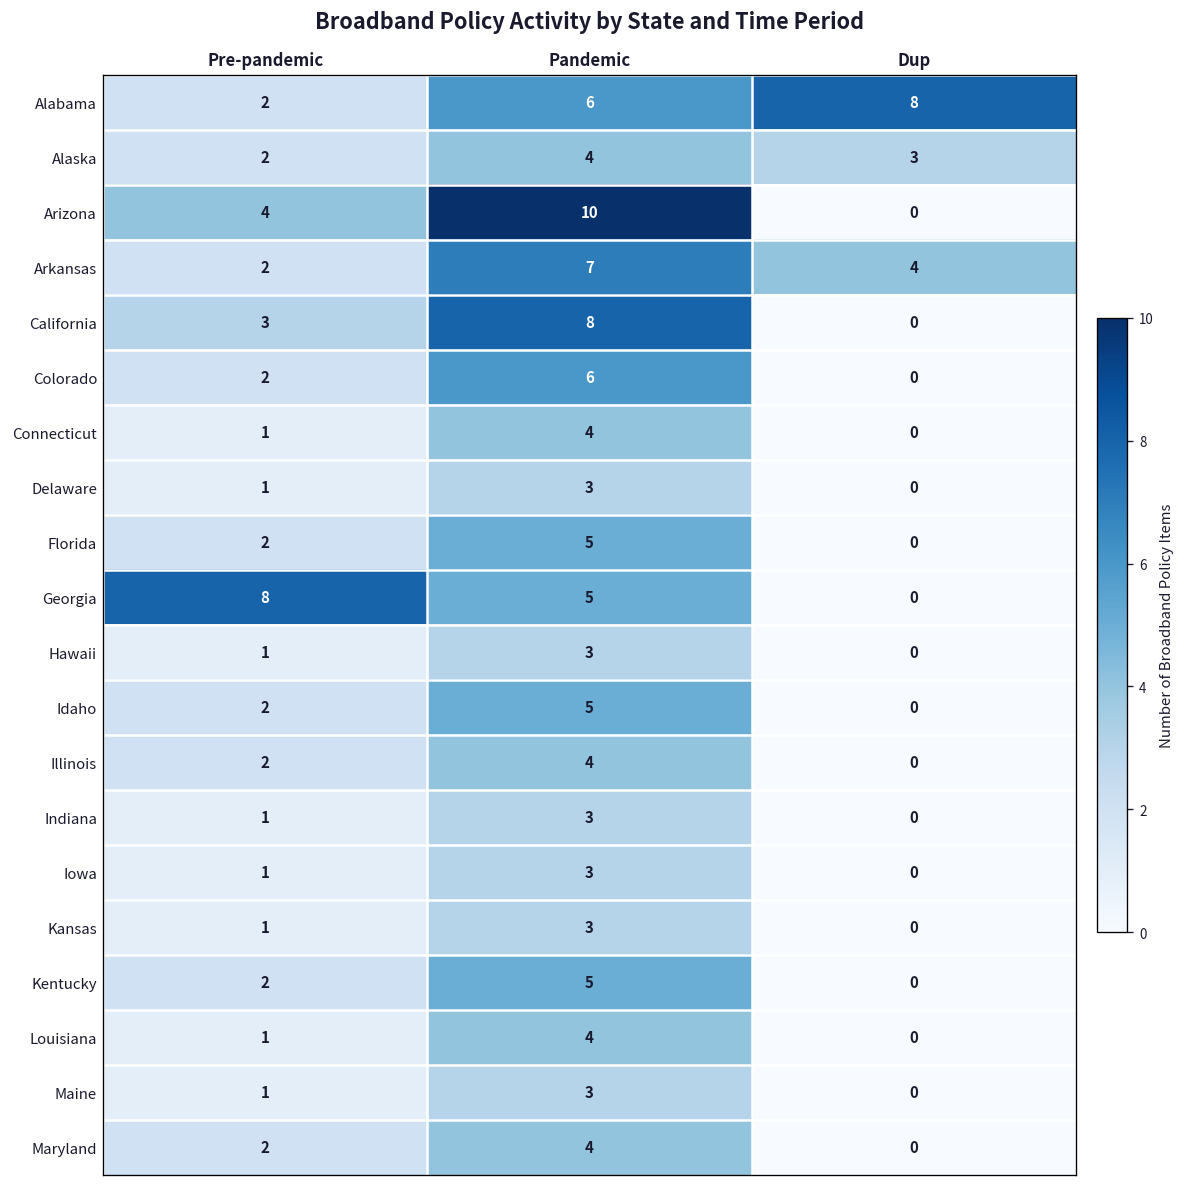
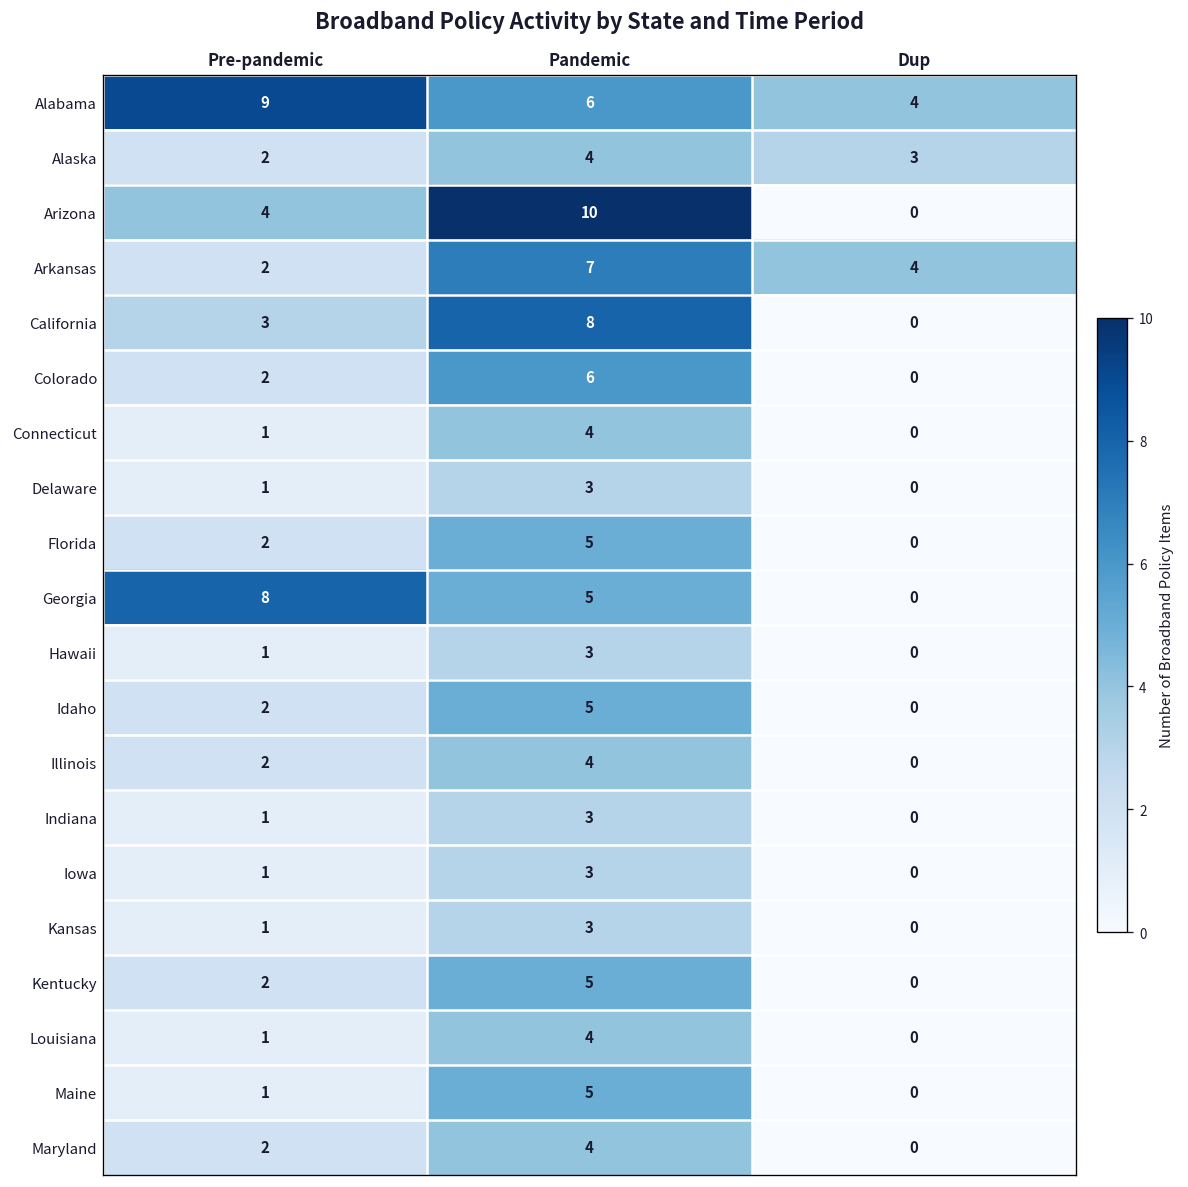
Alabama, Pre-pandemic: 2 -> 9
Alabama, Dup: 8 -> 4
Maine, Pandemic: 3 -> 5
